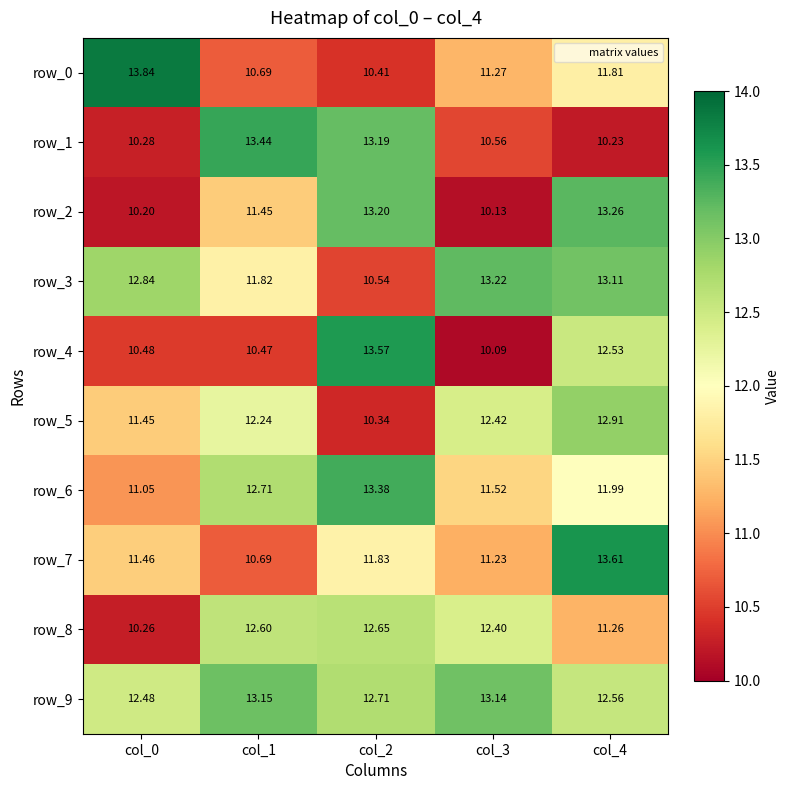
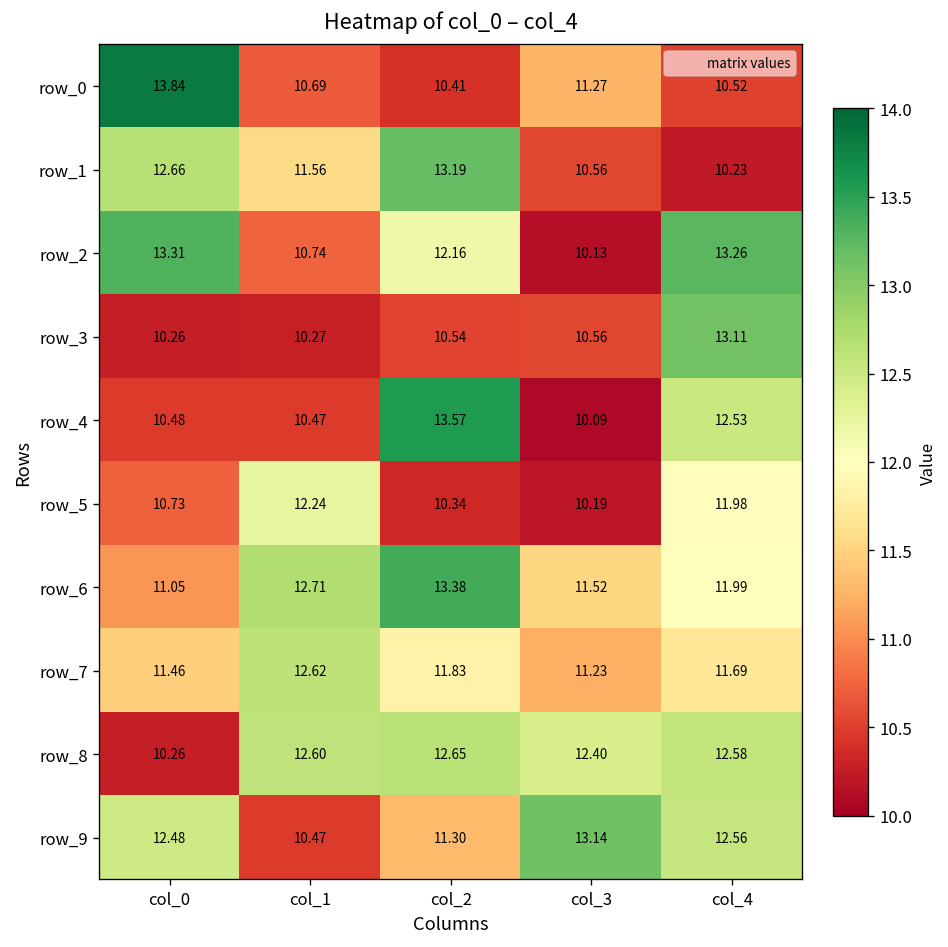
row_0, col_4: 11.81 -> 10.52
row_1, col_0: 10.28 -> 12.66
row_1, col_1: 13.44 -> 11.56
row_2, col_0: 10.20 -> 13.31
row_2, col_1: 11.45 -> 10.74
row_2, col_2: 13.20 -> 12.16
row_3, col_0: 12.84 -> 10.26
row_3, col_1: 11.82 -> 10.27
row_3, col_3: 13.22 -> 10.56
row_5, col_0: 11.45 -> 10.73
row_5, col_3: 12.42 -> 10.19
row_5, col_4: 12.91 -> 11.98
row_7, col_1: 10.69 -> 12.62
row_7, col_4: 13.61 -> 11.69
row_8, col_4: 11.26 -> 12.58
row_9, col_1: 13.15 -> 10.47
row_9, col_2: 12.71 -> 11.30
